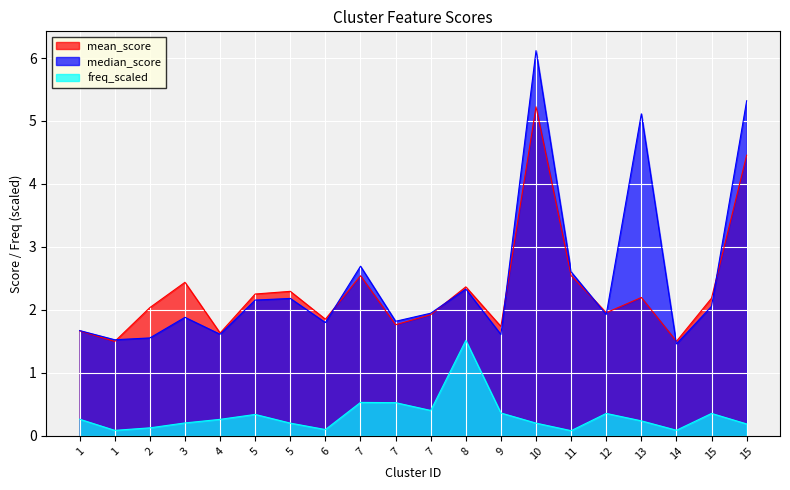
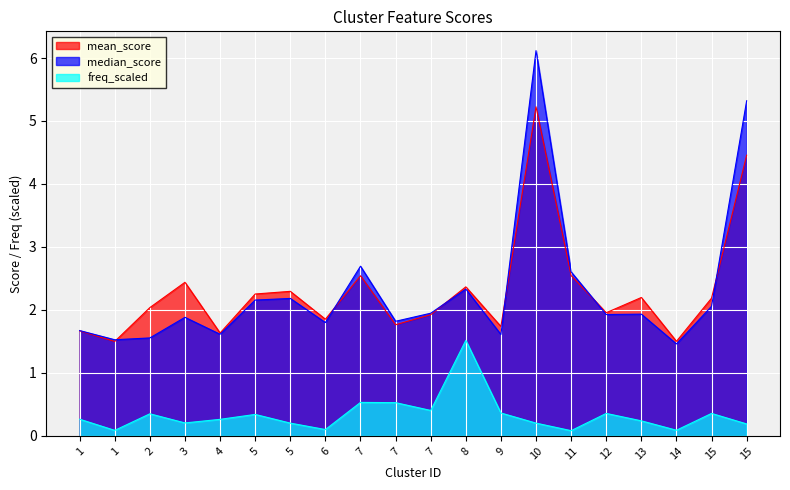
freq_scaled, 2: 0.1 -> 0.4
median_score, 13: 5.1 -> 1.9
